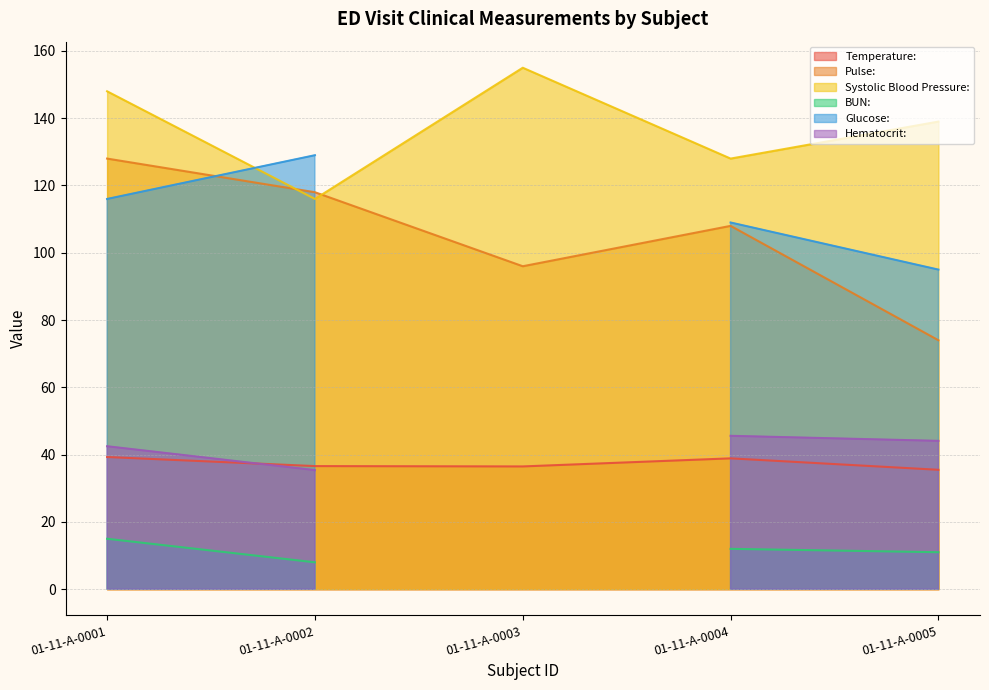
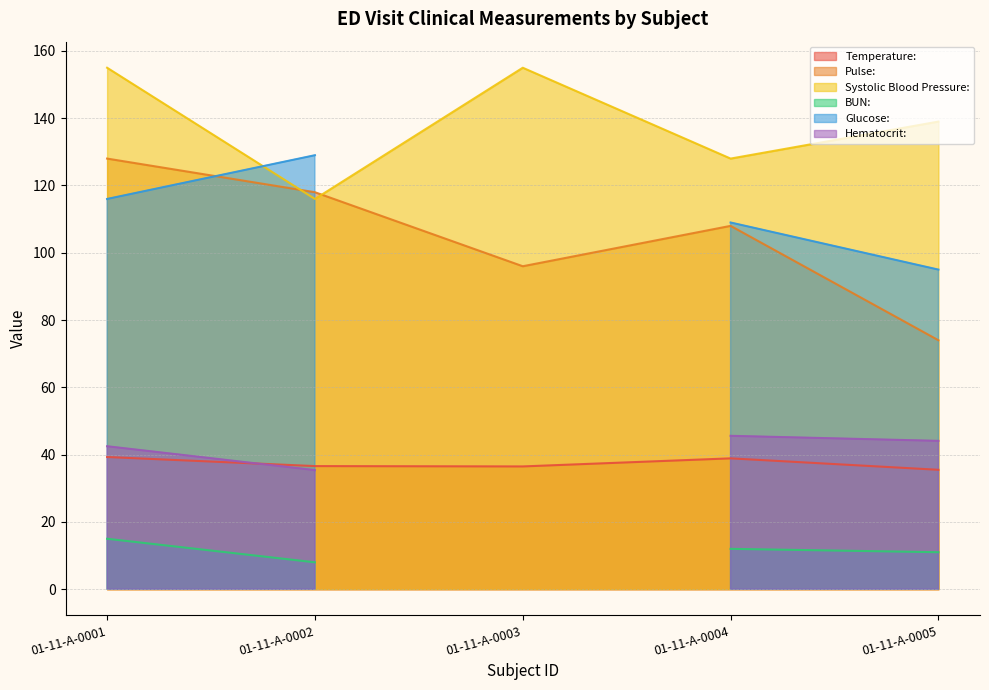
Systolic Blood Pressure:, 01-11-A-0001: 148 -> 155
